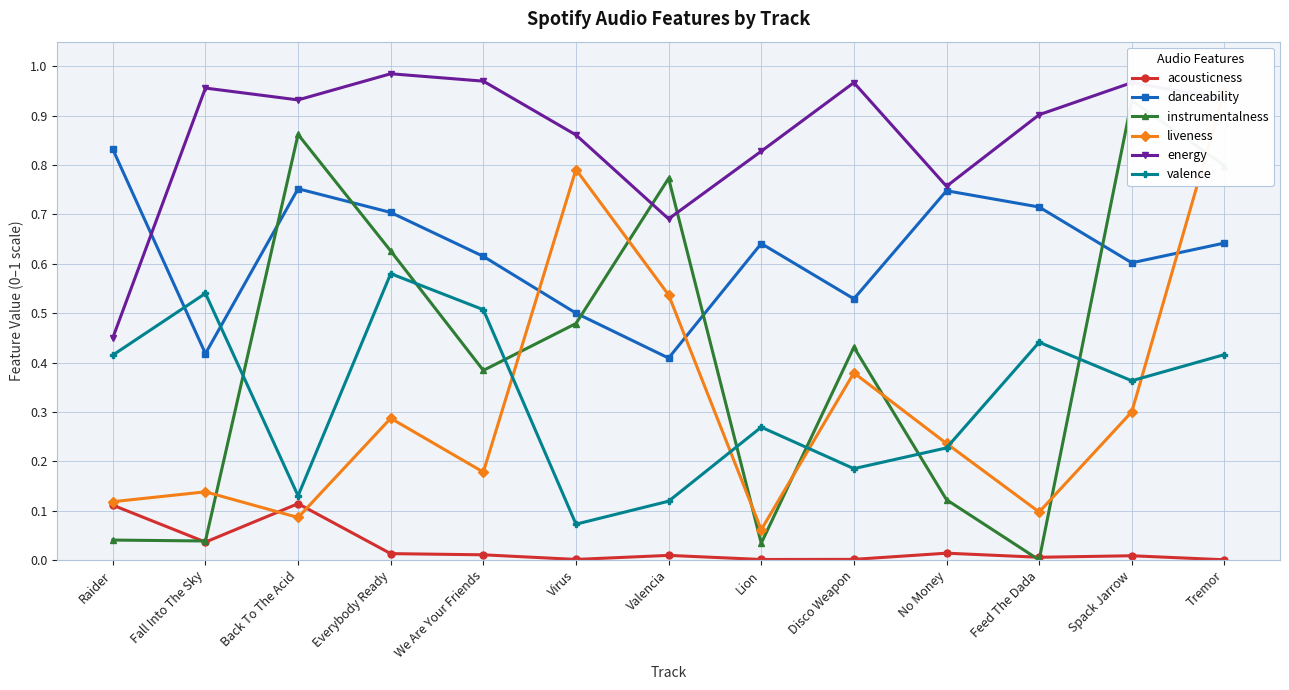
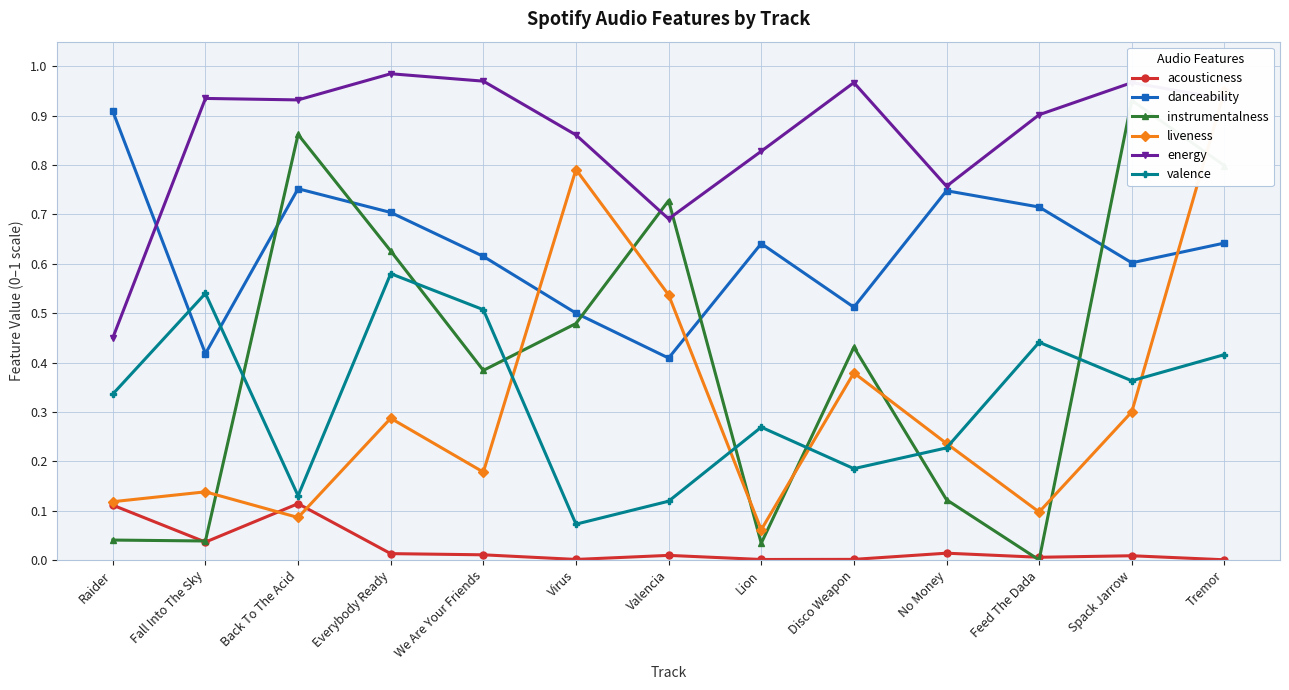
danceability, Raider: 0.83 -> 0.91
valence, Raider: 0.42 -> 0.34
energy, Fall Into The Sky: 0.96 -> 0.94
instrumentalness, Valencia: 0.77 -> 0.73
danceability, Disco Weapon: 0.53 -> 0.51
